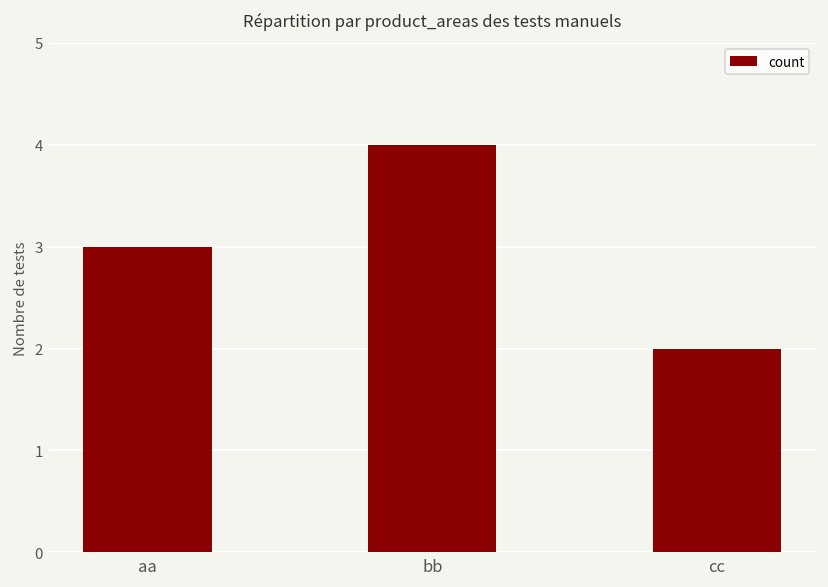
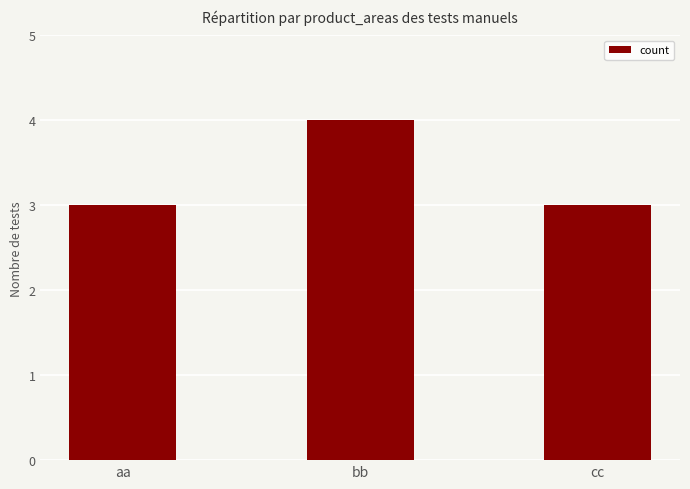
cc: 2 -> 3
